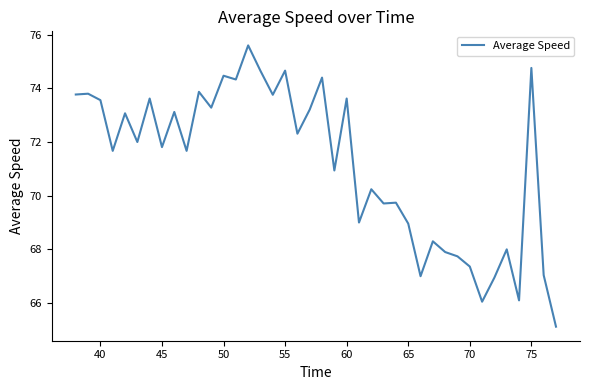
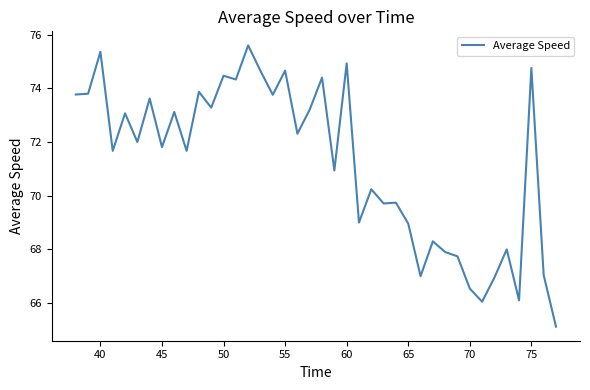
40: 73.6 -> 75.4
60: 73.6 -> 74.9
70: 67.4 -> 66.5
